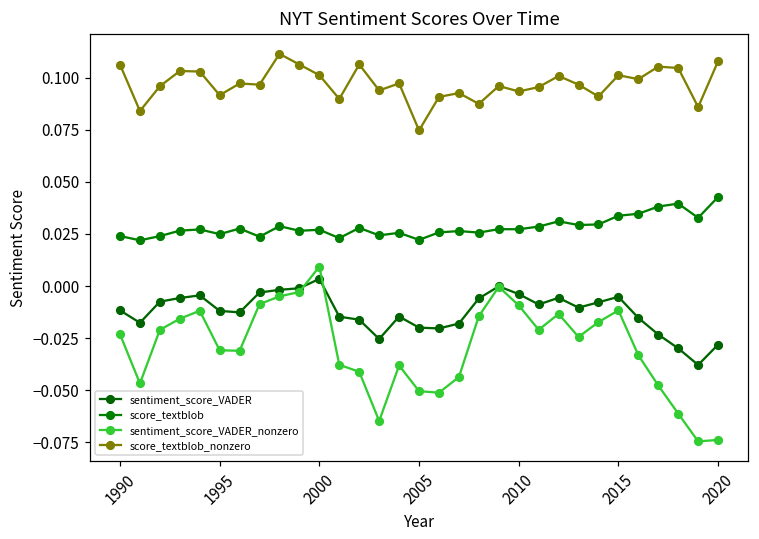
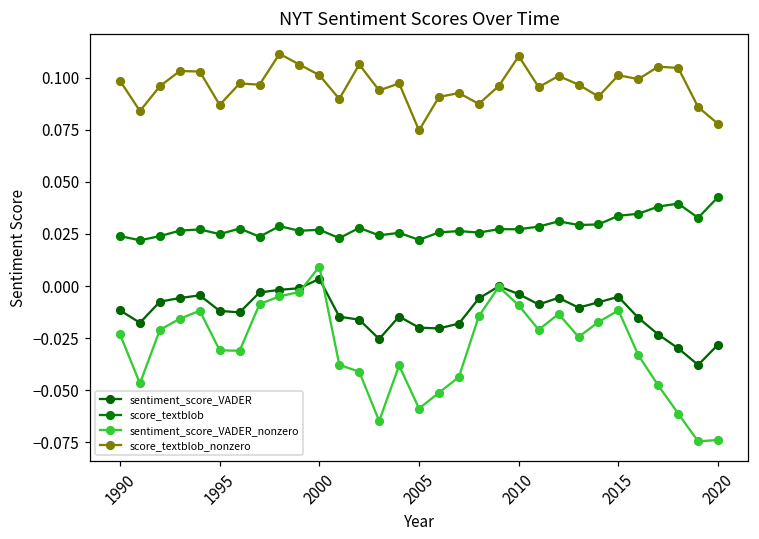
score_textblob_nonzero, 1990: 0.106 -> 0.098
score_textblob_nonzero, 1995: 0.092 -> 0.087
sentiment_score_VADER_nonzero, 2005: -0.050 -> -0.059
score_textblob_nonzero, 2010: 0.093 -> 0.110
score_textblob_nonzero, 2020: 0.108 -> 0.078
